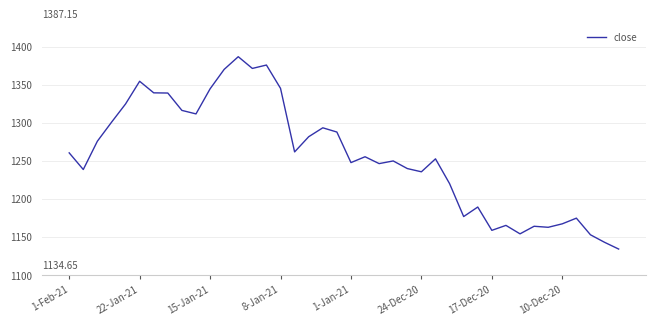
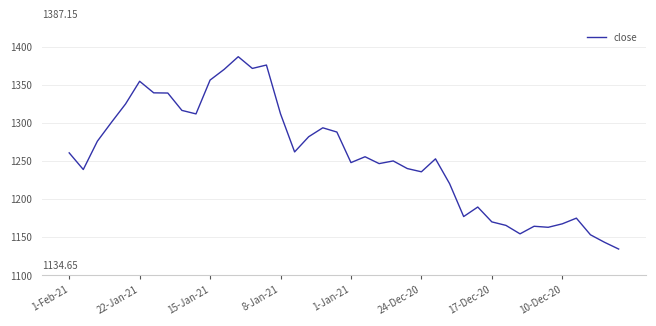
15-Jan-21: 1340 -> 1360
8-Jan-21: 1350 -> 1310
17-Dec-20: 1160 -> 1170
